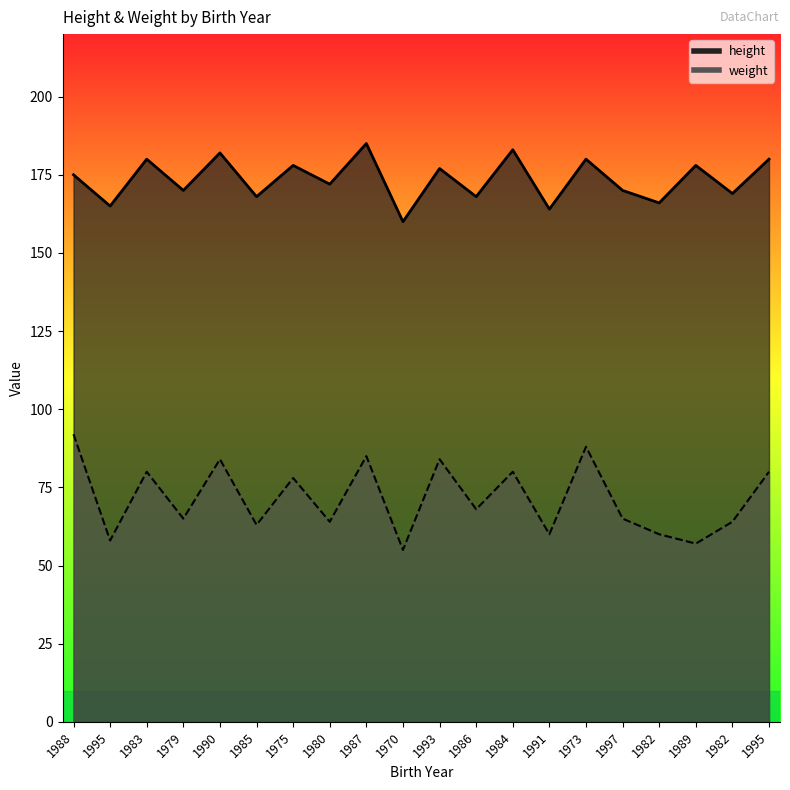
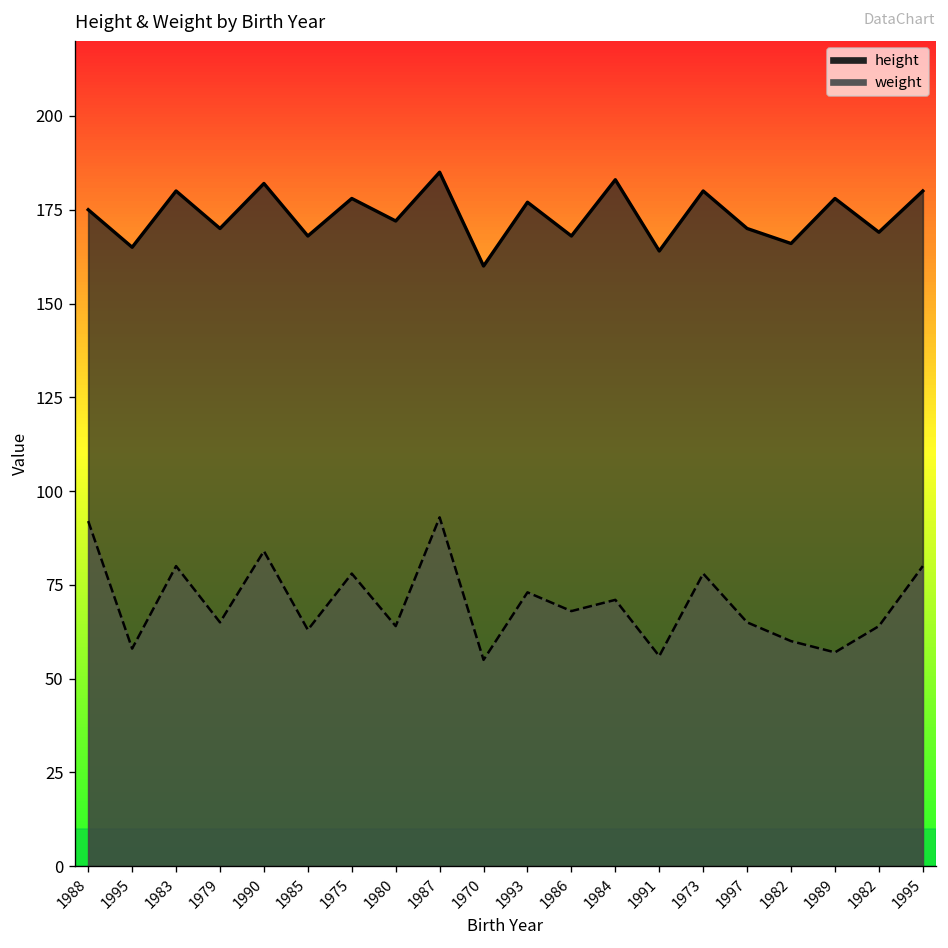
weight, 1987: 85 -> 93
weight, 1993: 84 -> 73
weight, 1984: 80 -> 71
weight, 1991: 60 -> 56
weight, 1973: 88 -> 78
